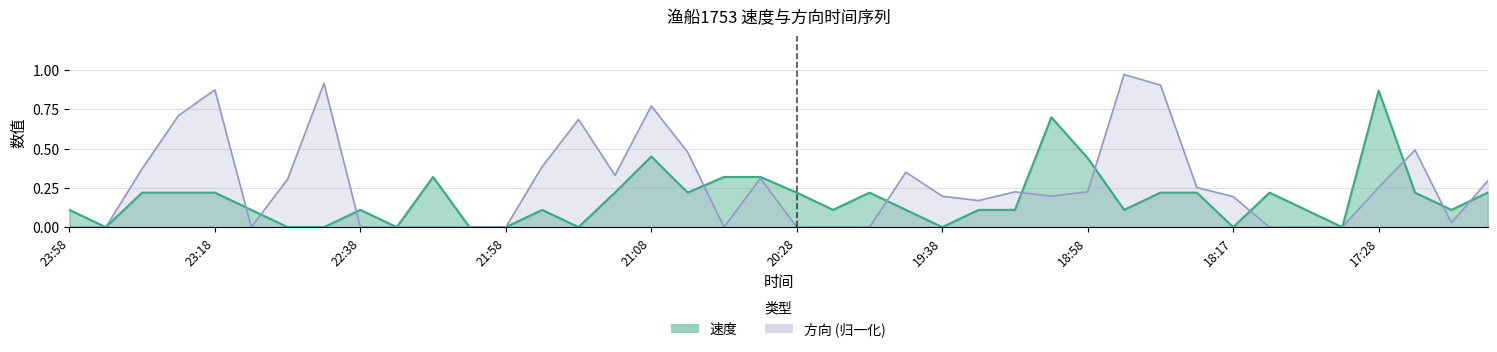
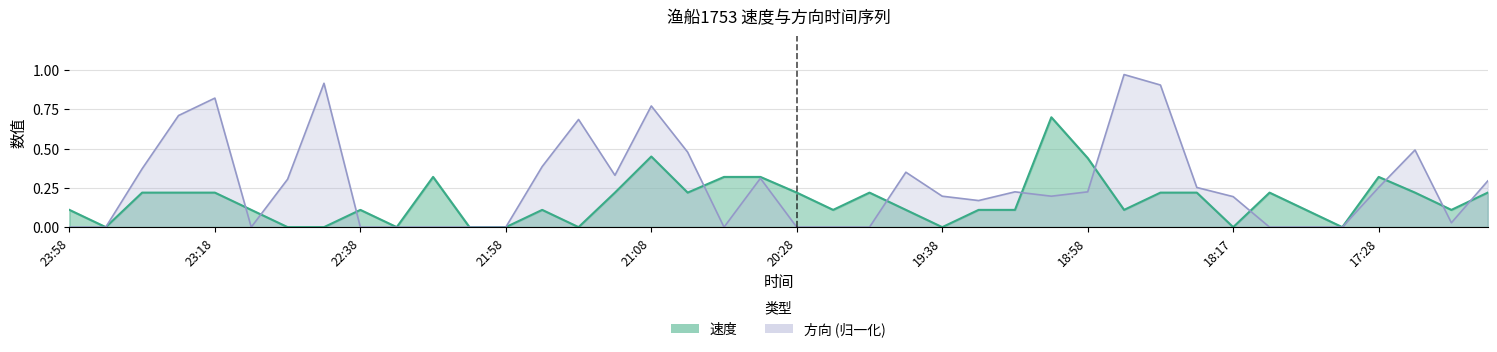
方向 (归一化), 23:18: 0.88 -> 0.82
速度, 17:28: 0.87 -> 0.32
